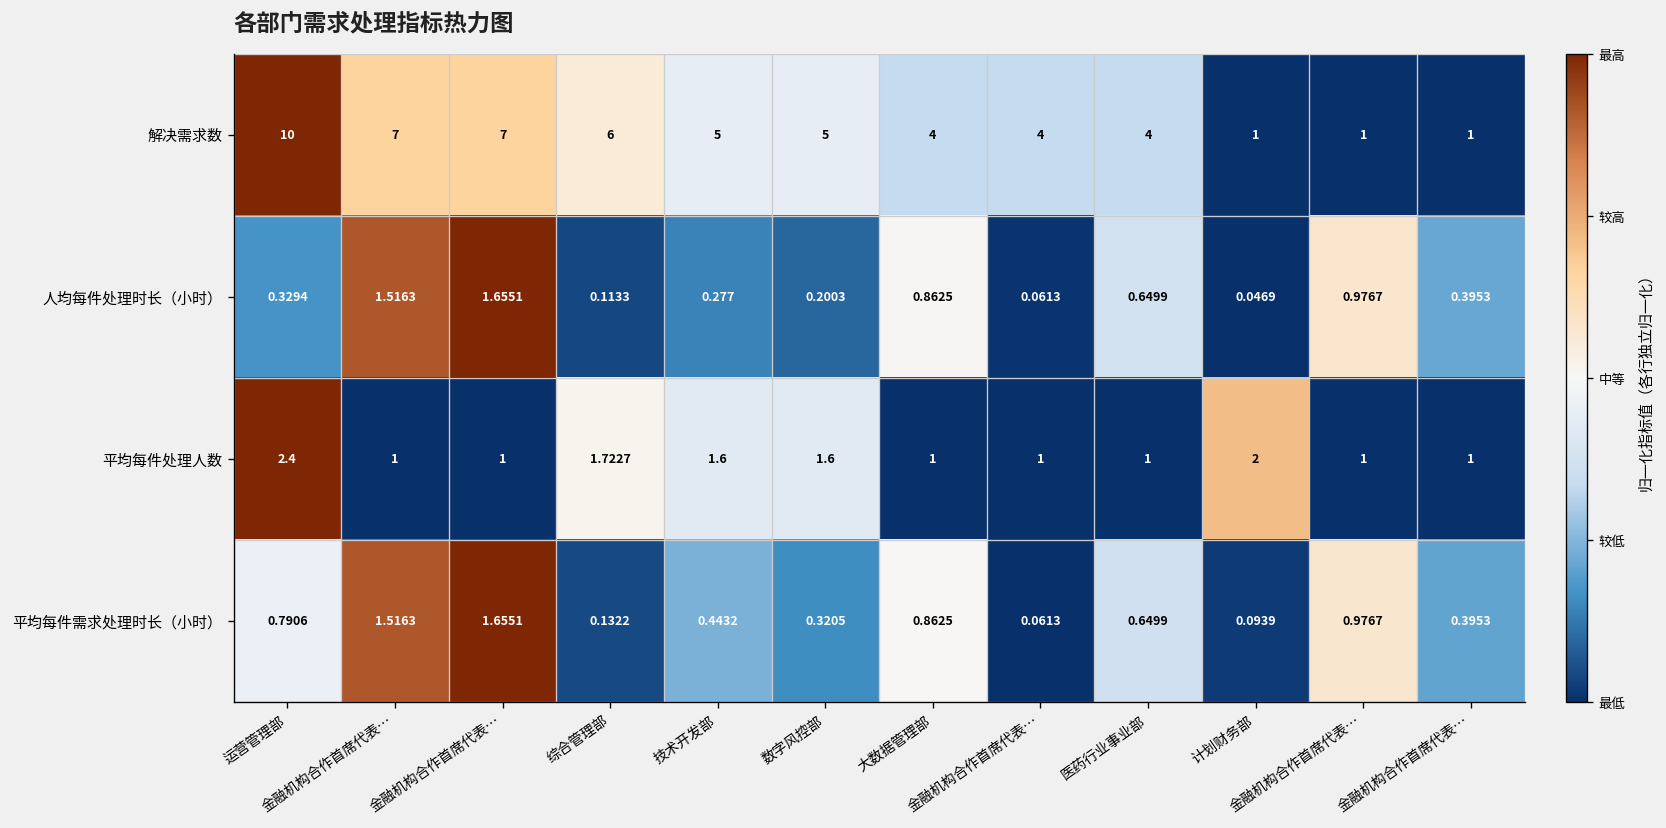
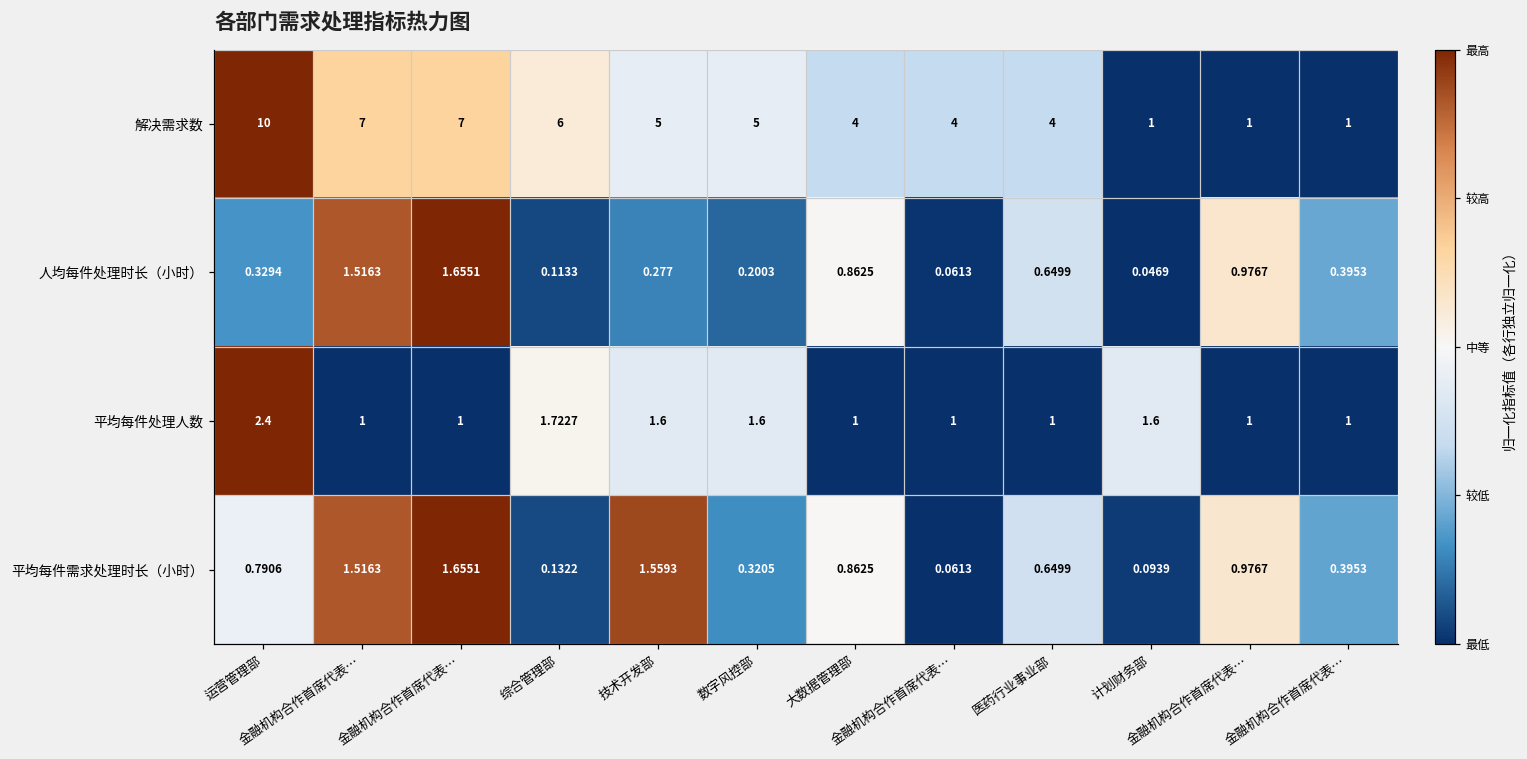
平均每件处理人数, 计划财务部: 2 -> 1.6
平均每件需求处理时长（小时）, 技术开发部: 0.4432 -> 1.5593
